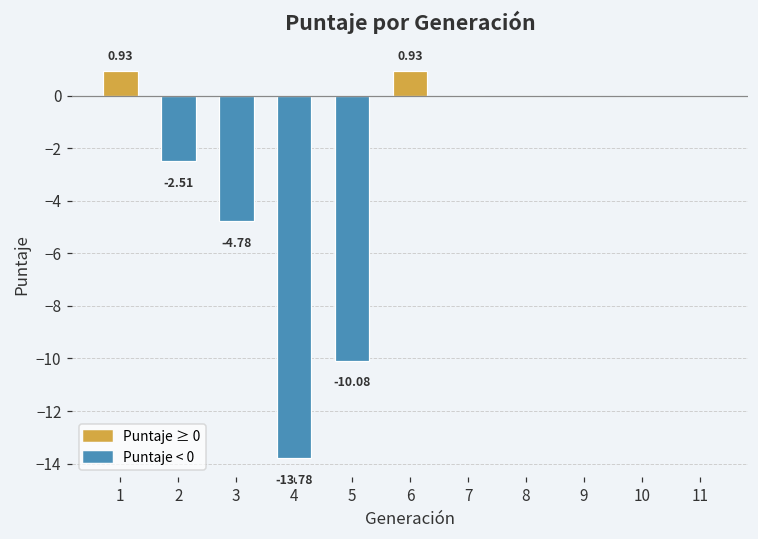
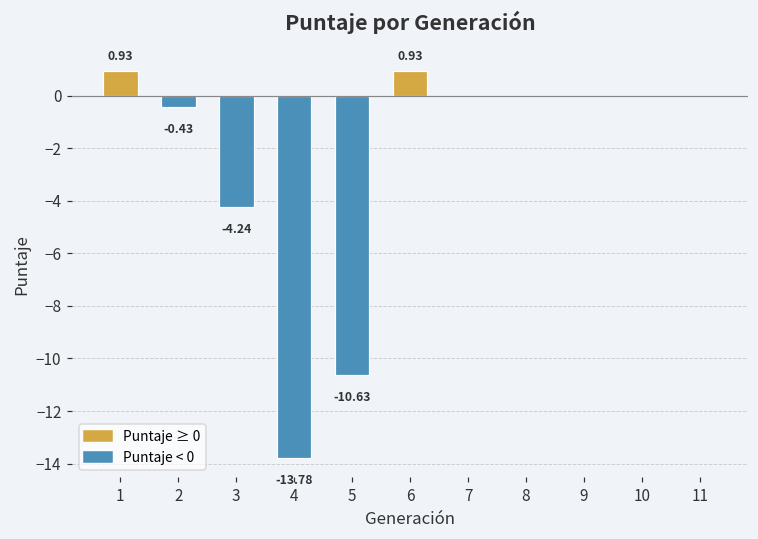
2: -2.51 -> -0.43
3: -4.78 -> -4.24
5: -10.08 -> -10.63
